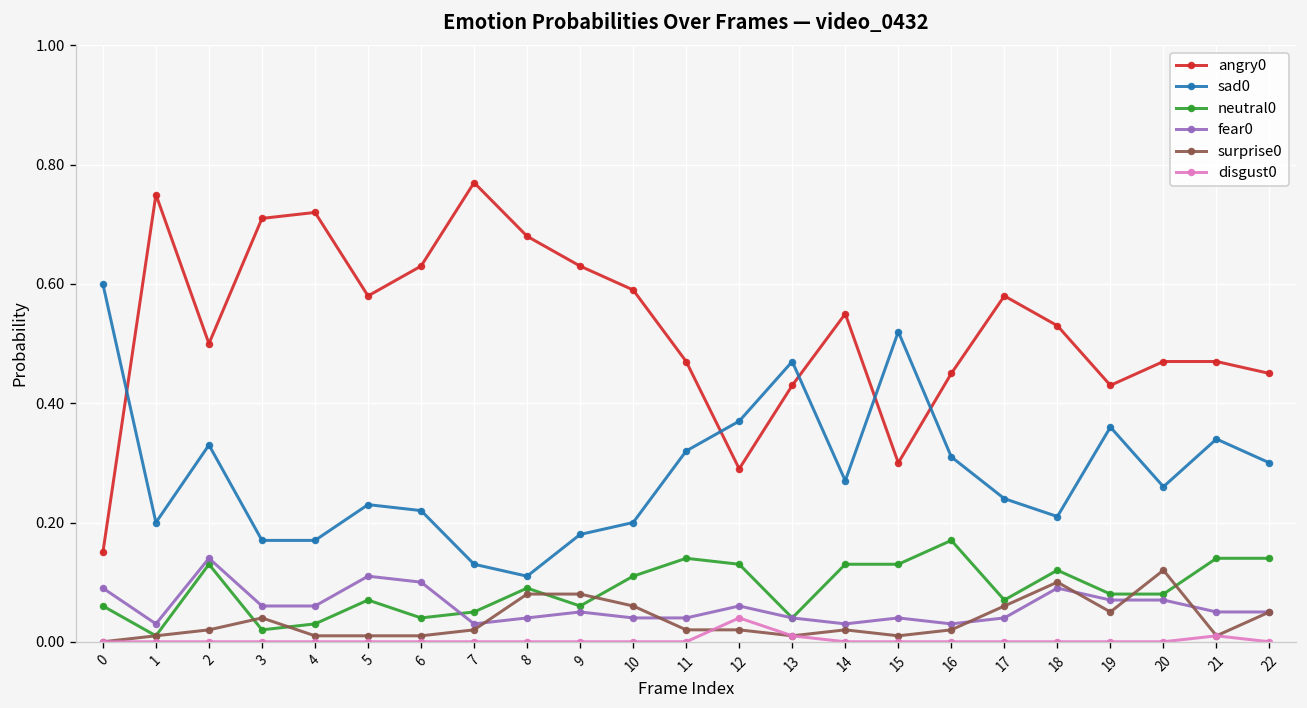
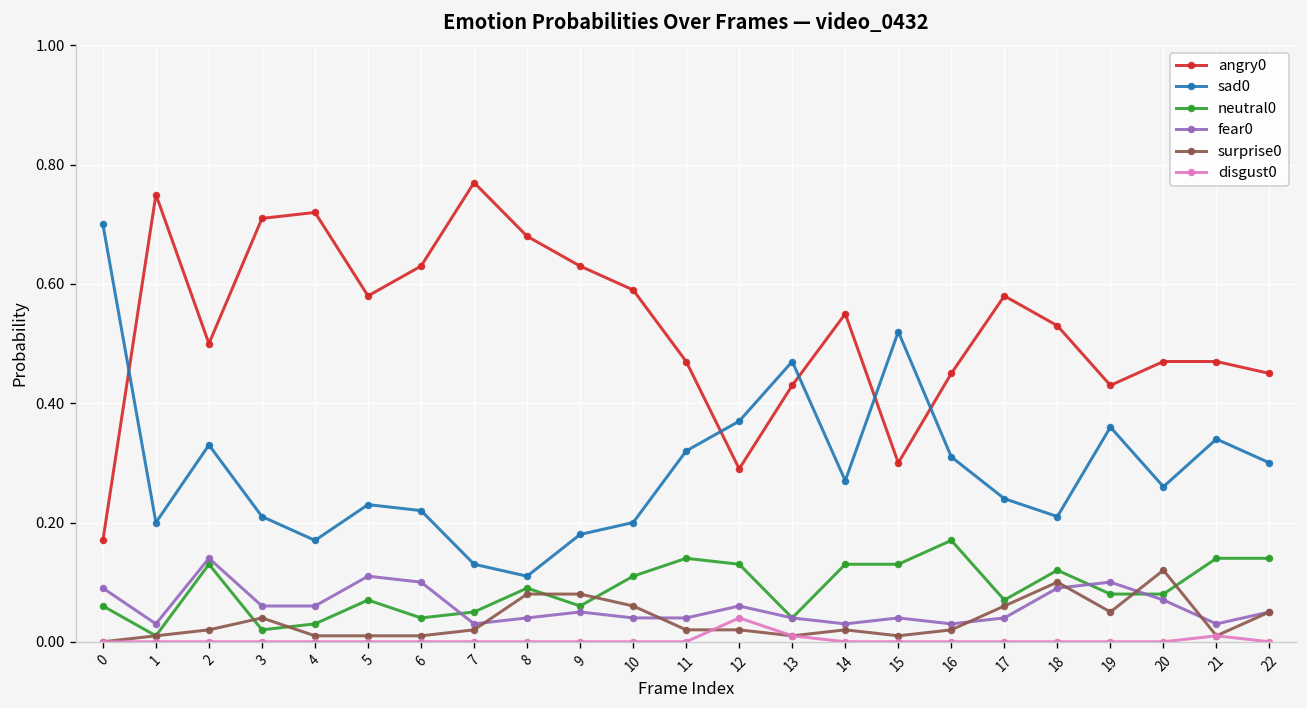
angry0, 0: 0.15 -> 0.17
sad0, 0: 0.6 -> 0.7
sad0, 3: 0.17 -> 0.21
fear0, 19: 0.07 -> 0.10
fear0, 21: 0.05 -> 0.03
